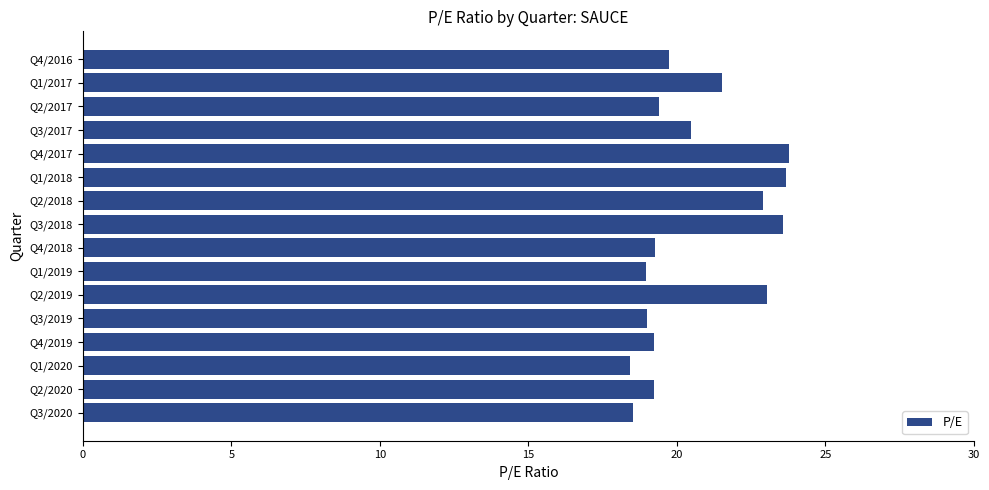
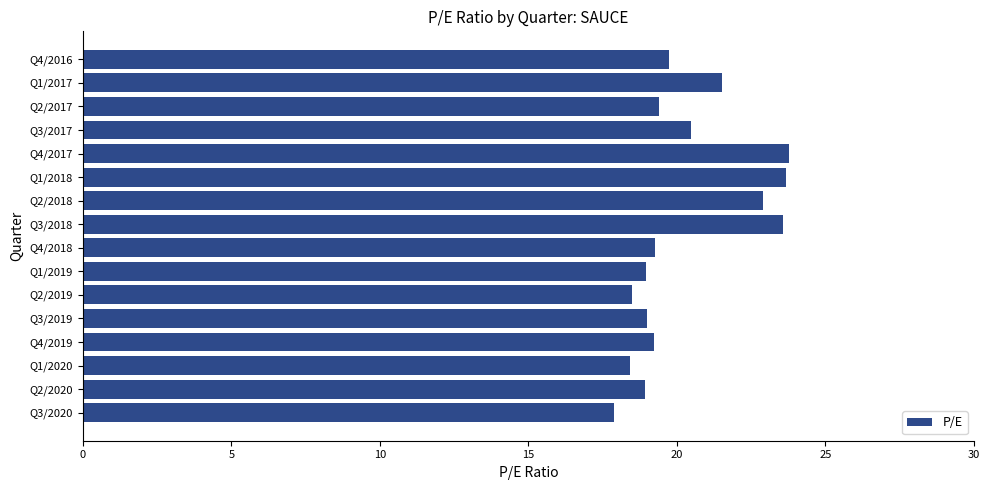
Q2/2019: 23.0 -> 18.5
Q2/2020: 19.2 -> 18.9
Q3/2020: 18.5 -> 17.9
